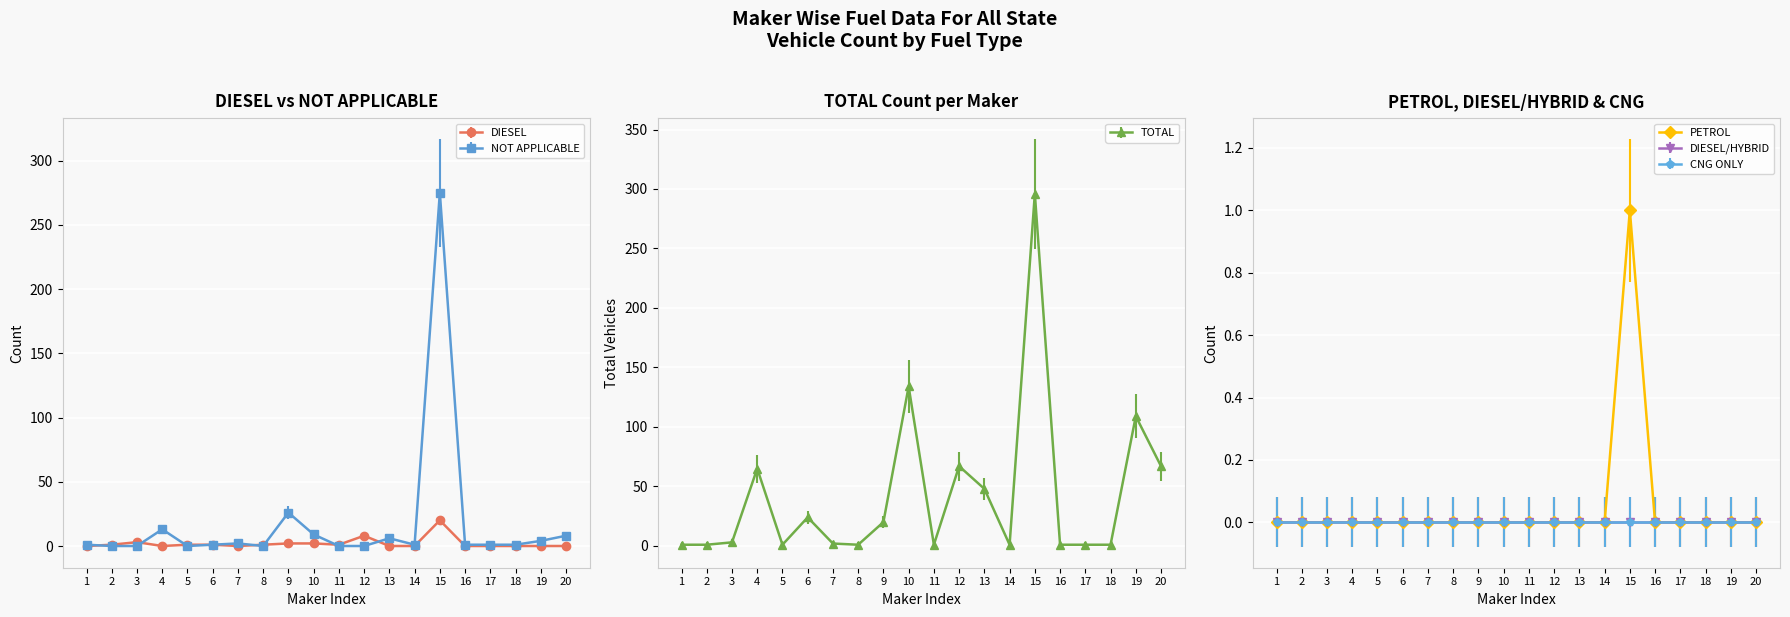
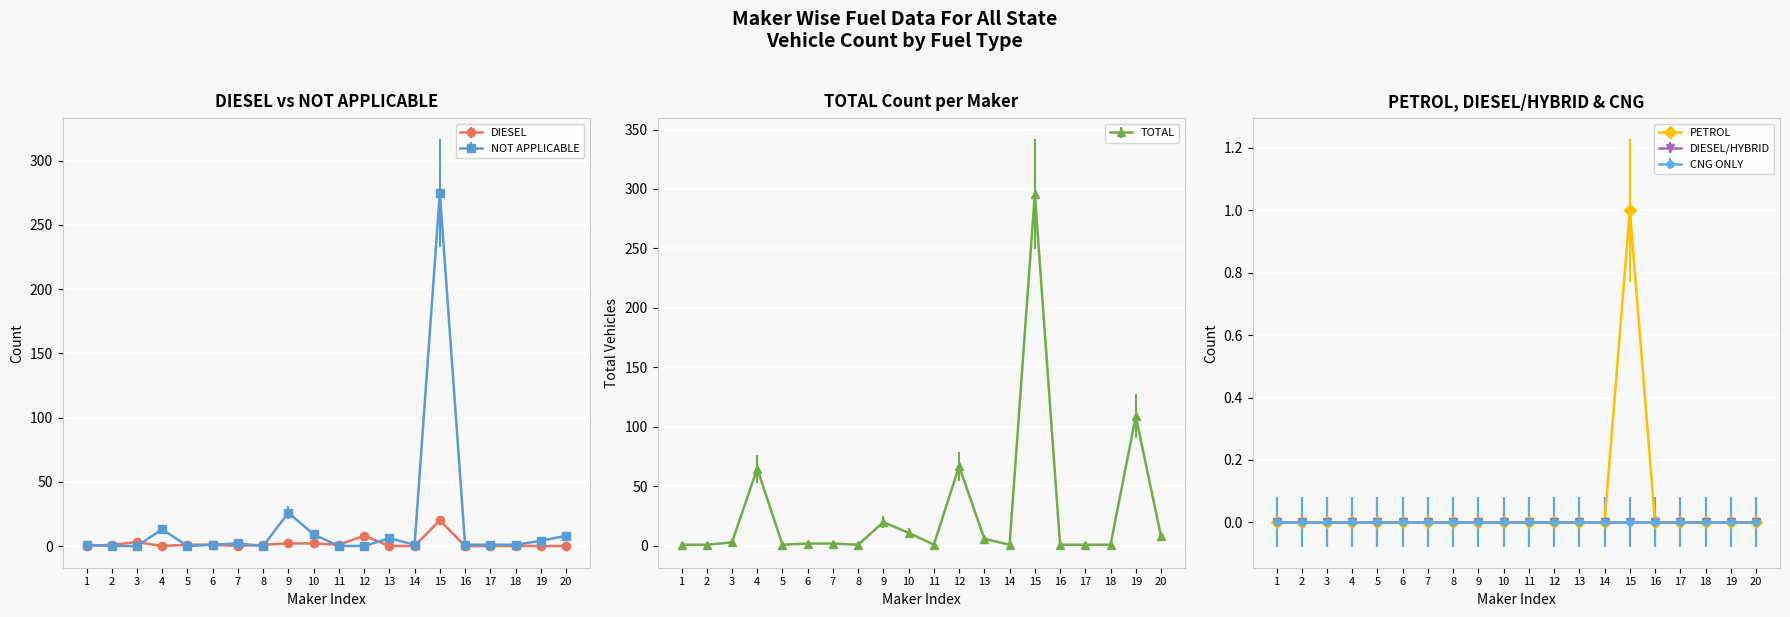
TOTAL Count per Maker, 6: 24 -> 2
TOTAL Count per Maker, 10: 134 -> 11
TOTAL Count per Maker, 13: 48 -> 6
TOTAL Count per Maker, 20: 67 -> 8
